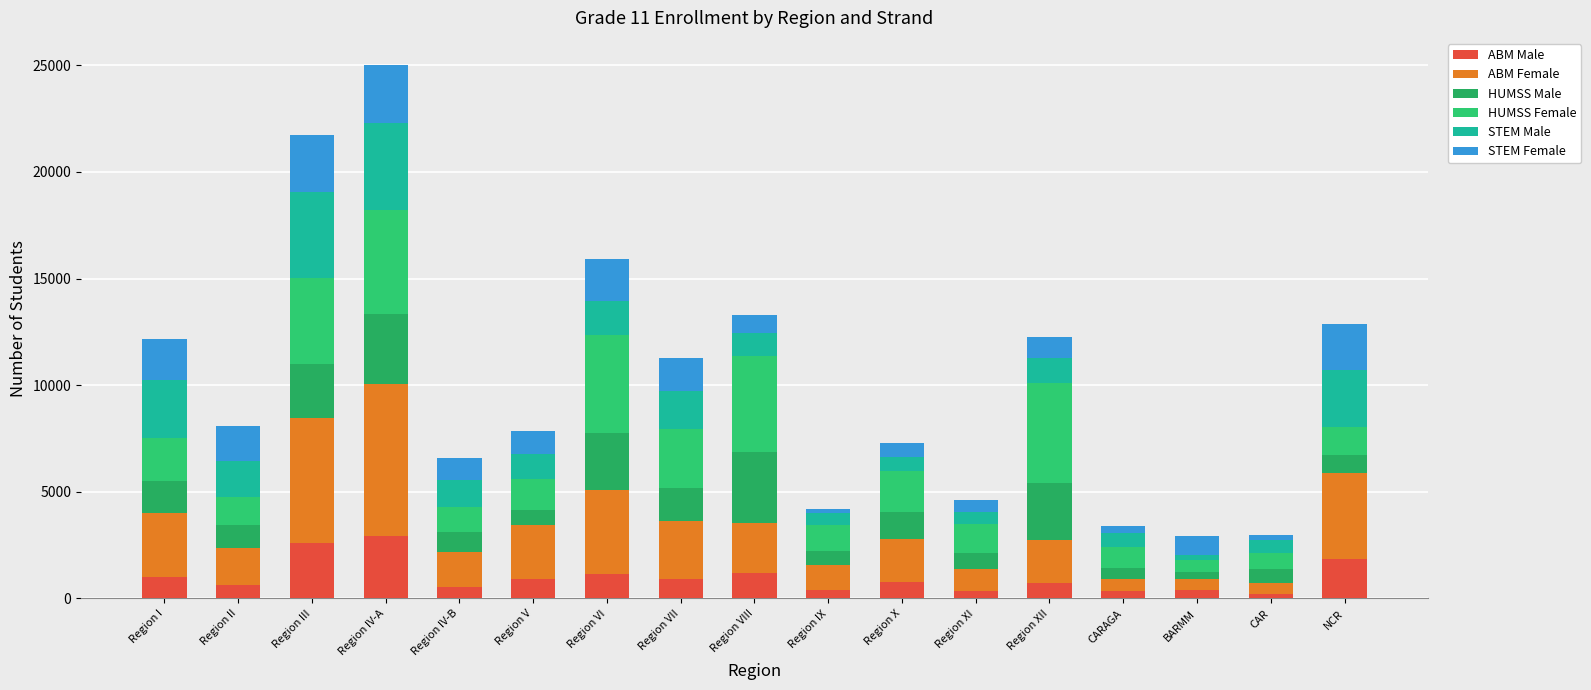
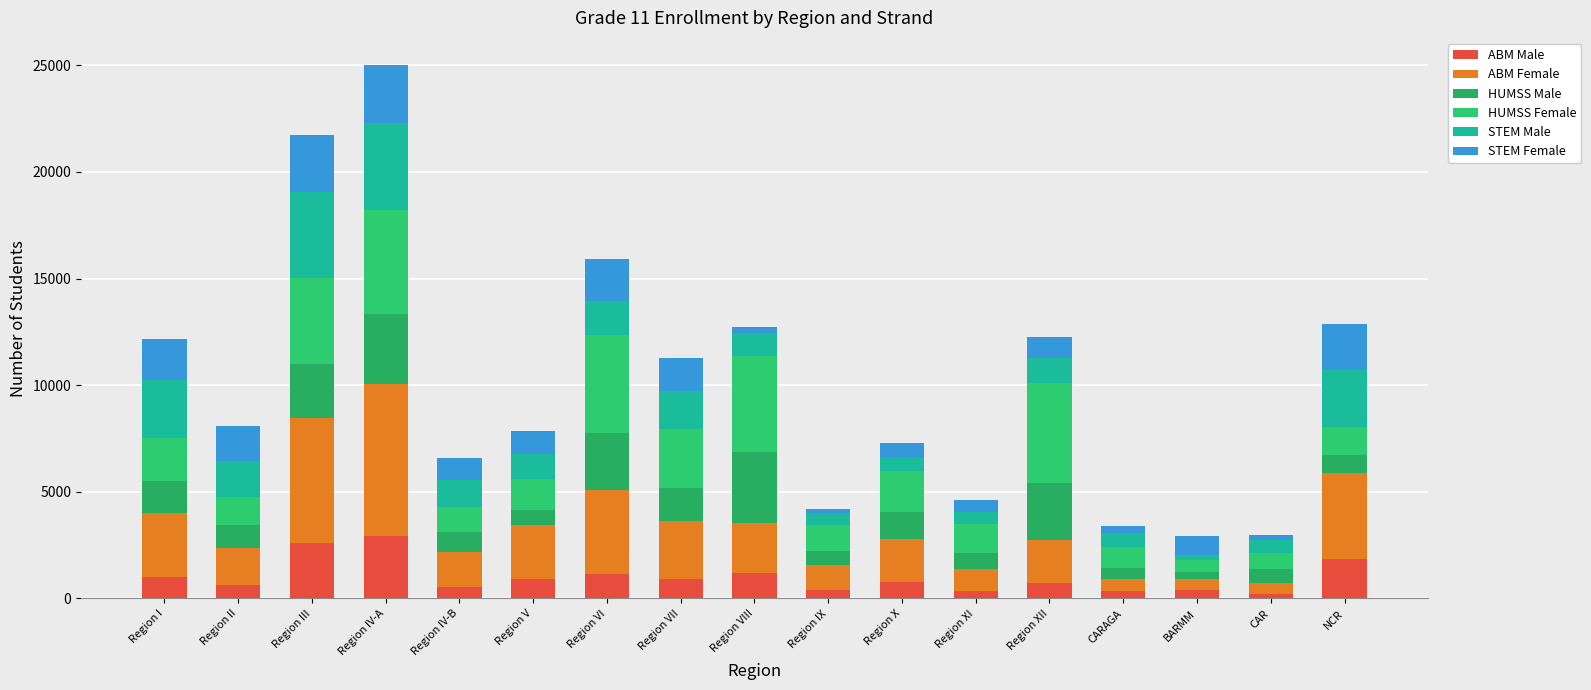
STEM Female, Region VIII: 800 -> 300
